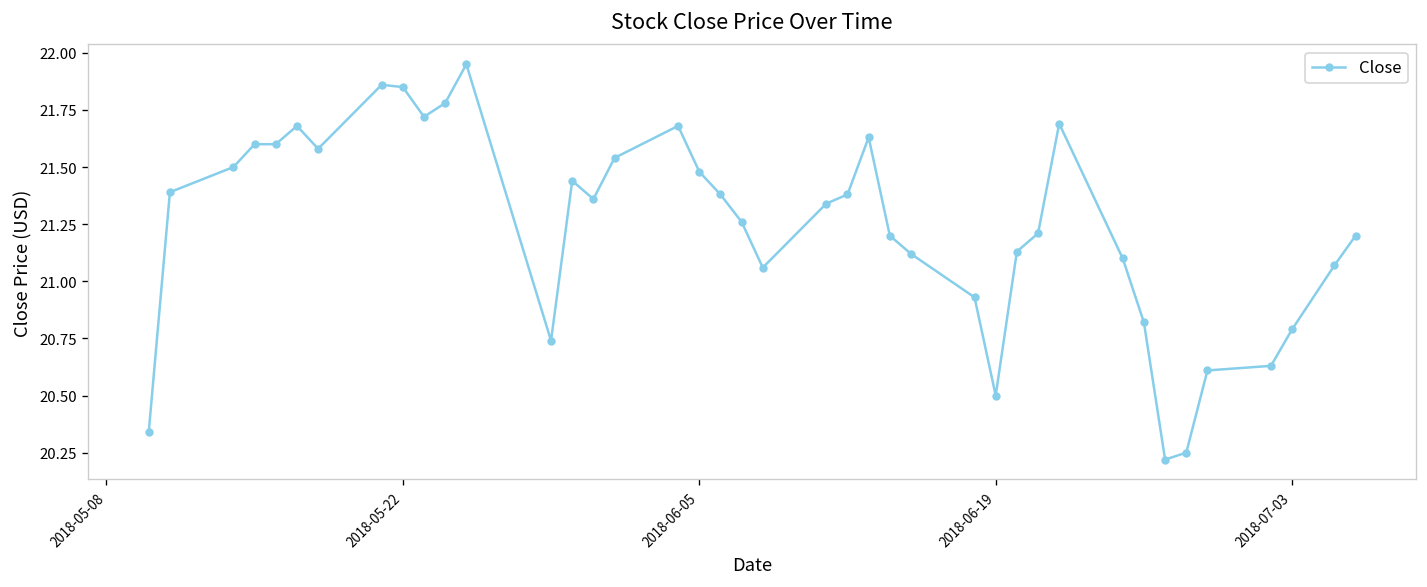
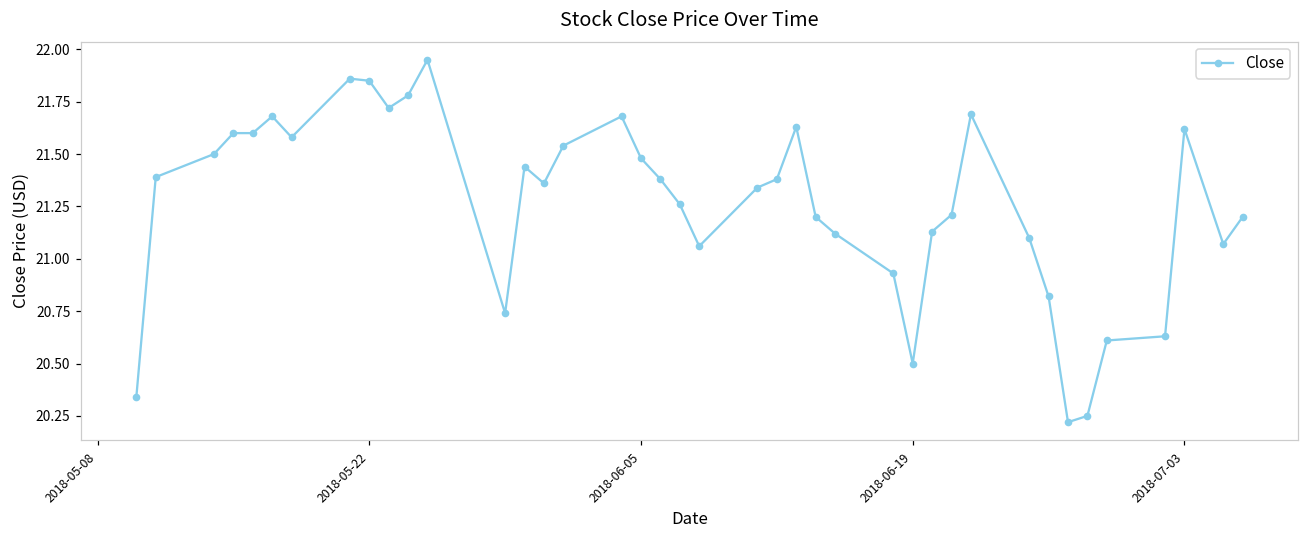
2018-07-03: 20.79 -> 21.62
